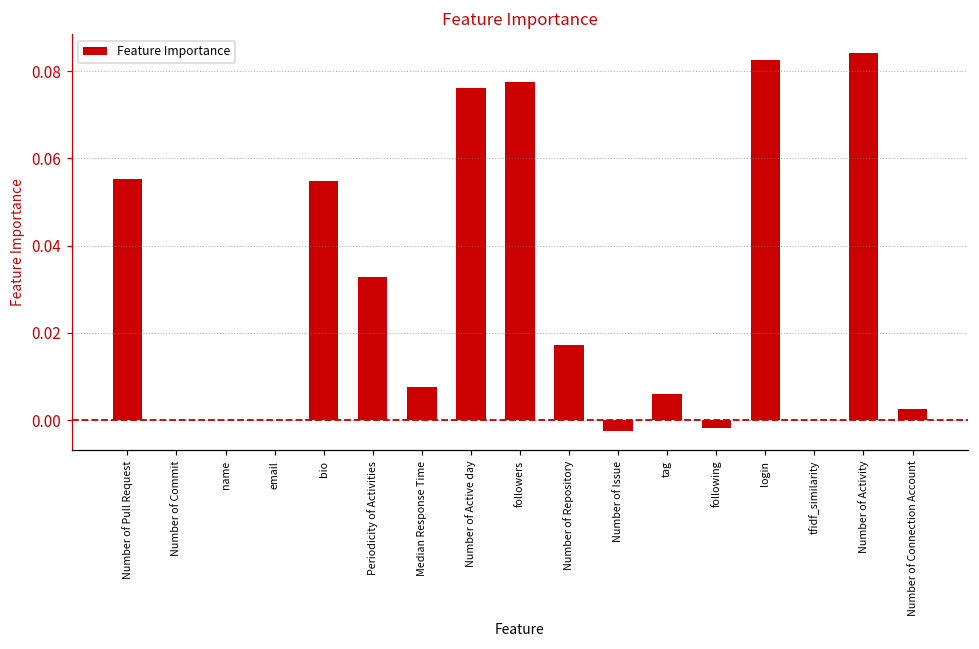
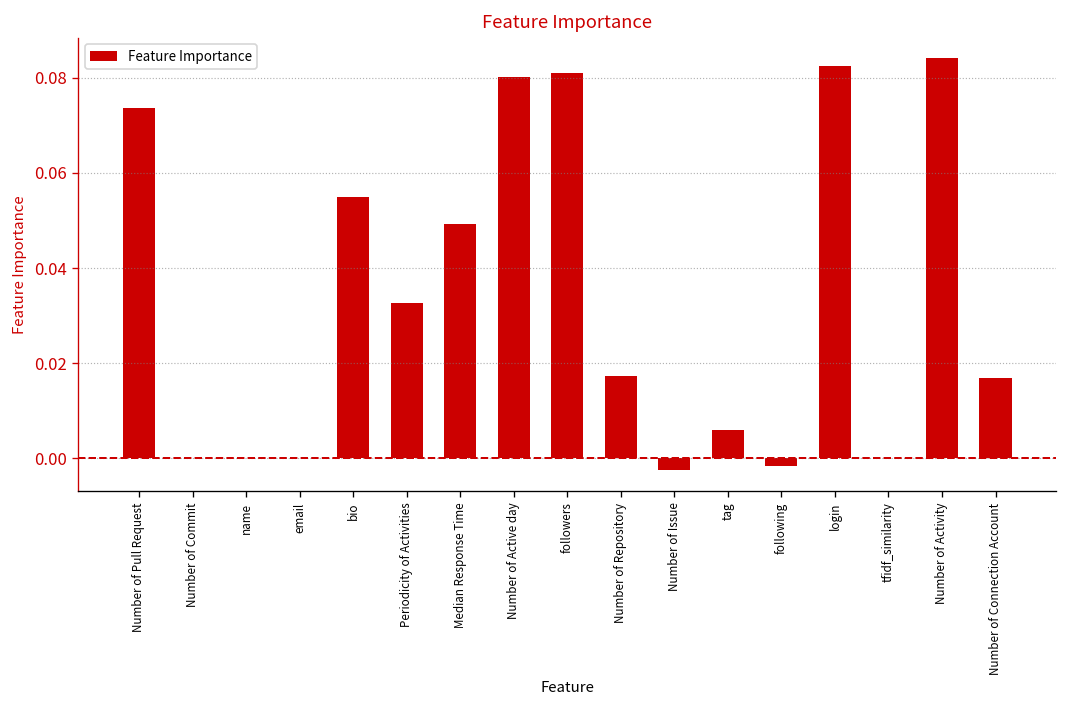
Number of Pull Request: 0.055 -> 0.074
Median Response Time: 0.008 -> 0.049
Number of Active day: 0.076 -> 0.080
followers: 0.077 -> 0.081
Number of Connection Account: 0.002 -> 0.017
